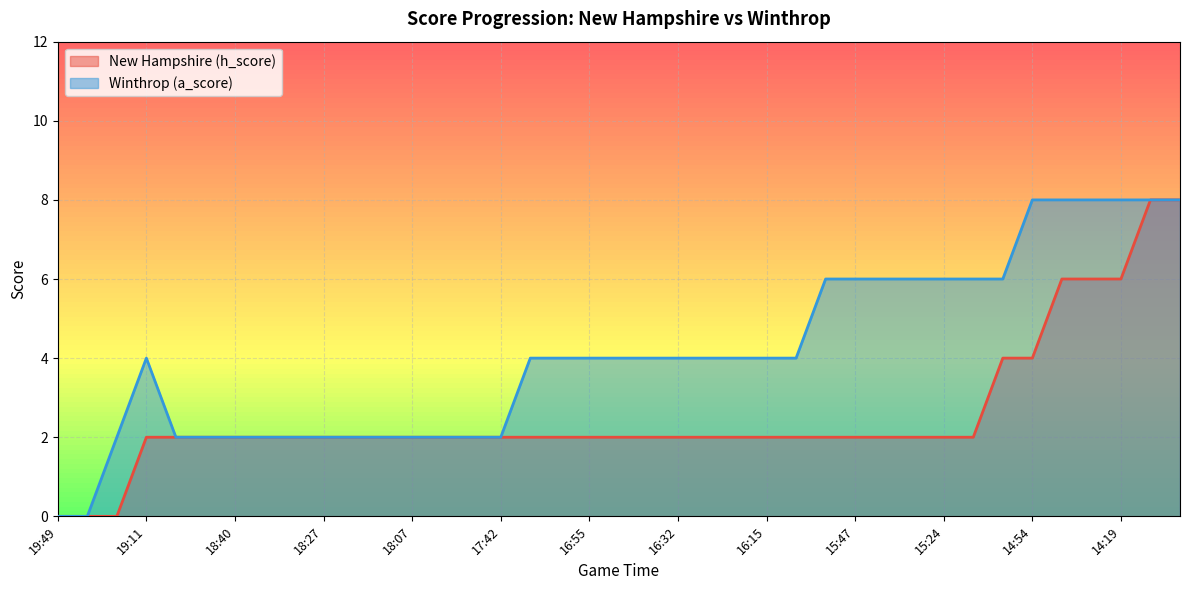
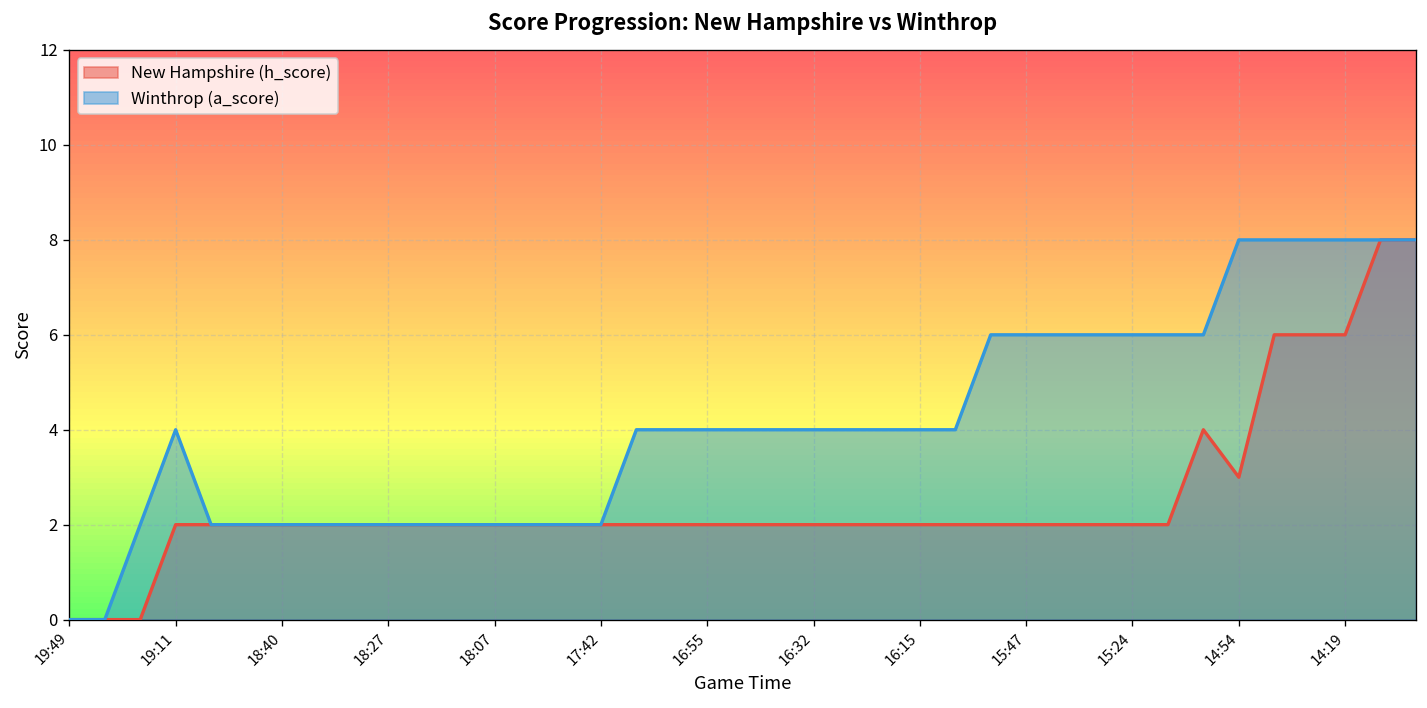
New Hampshire (h_score), 14:54: 4 -> 3
